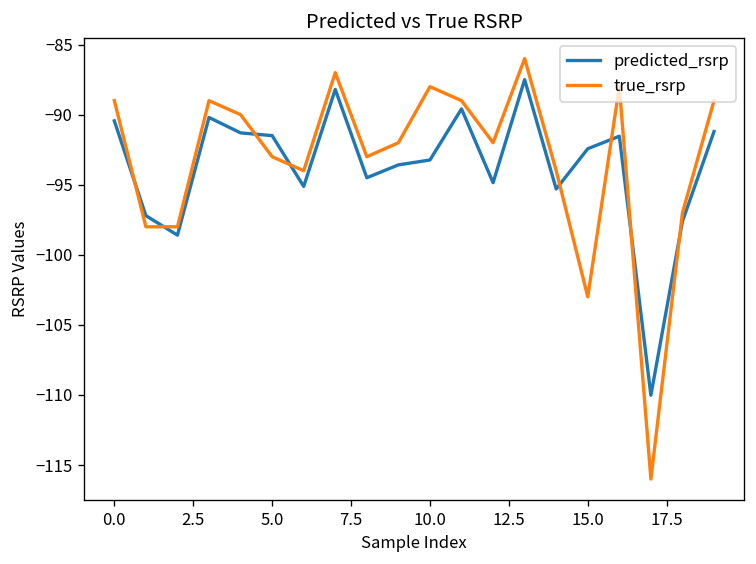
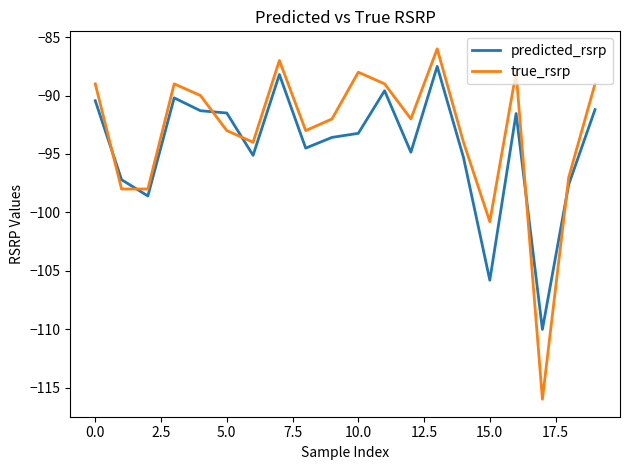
predicted_rsrp, 15.0: -92.4 -> -105.8
true_rsrp, 15.0: -103.0 -> -100.8
